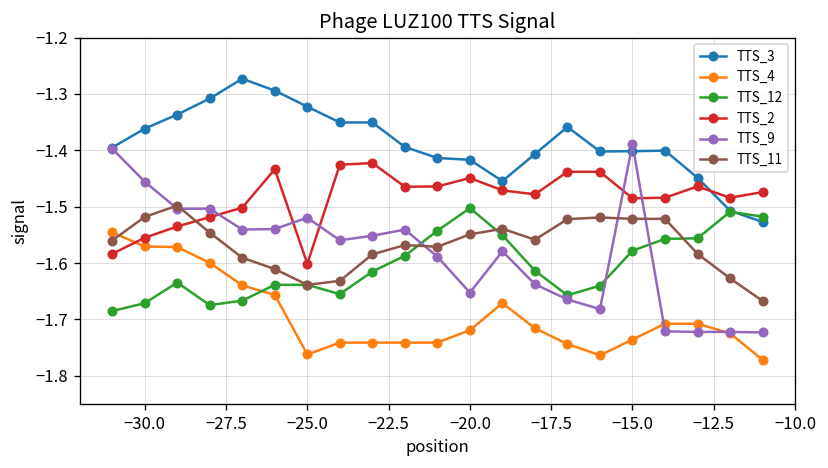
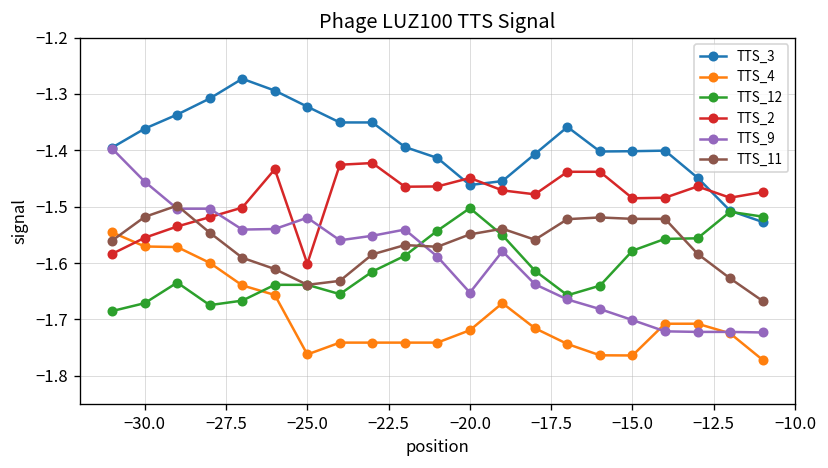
TTS_3, −20.0: -1.42 -> -1.46
TTS_4, −15.0: -1.74 -> -1.76
TTS_9, −15.0: -1.39 -> -1.70
